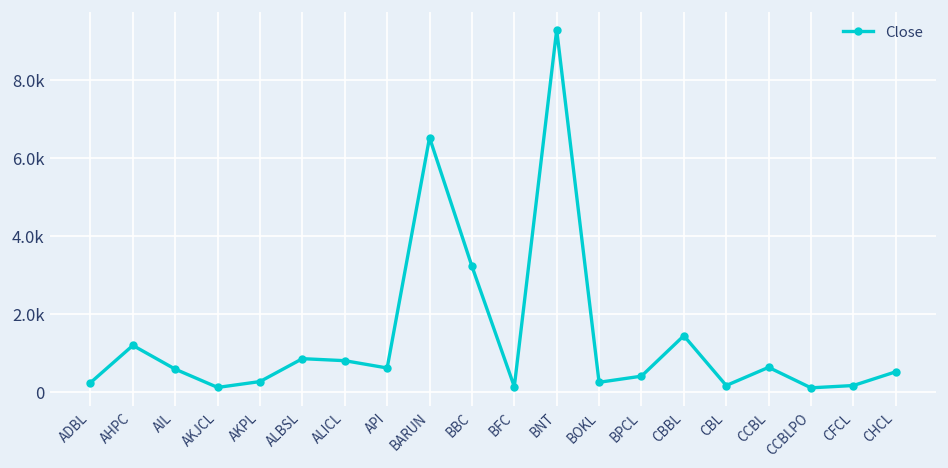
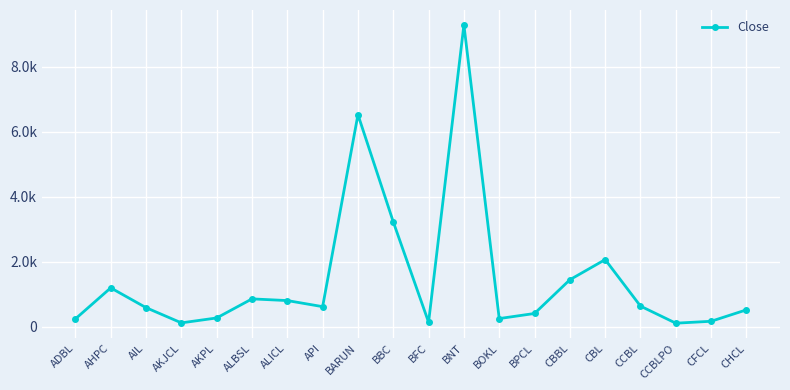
CBL: 200 -> 2100
